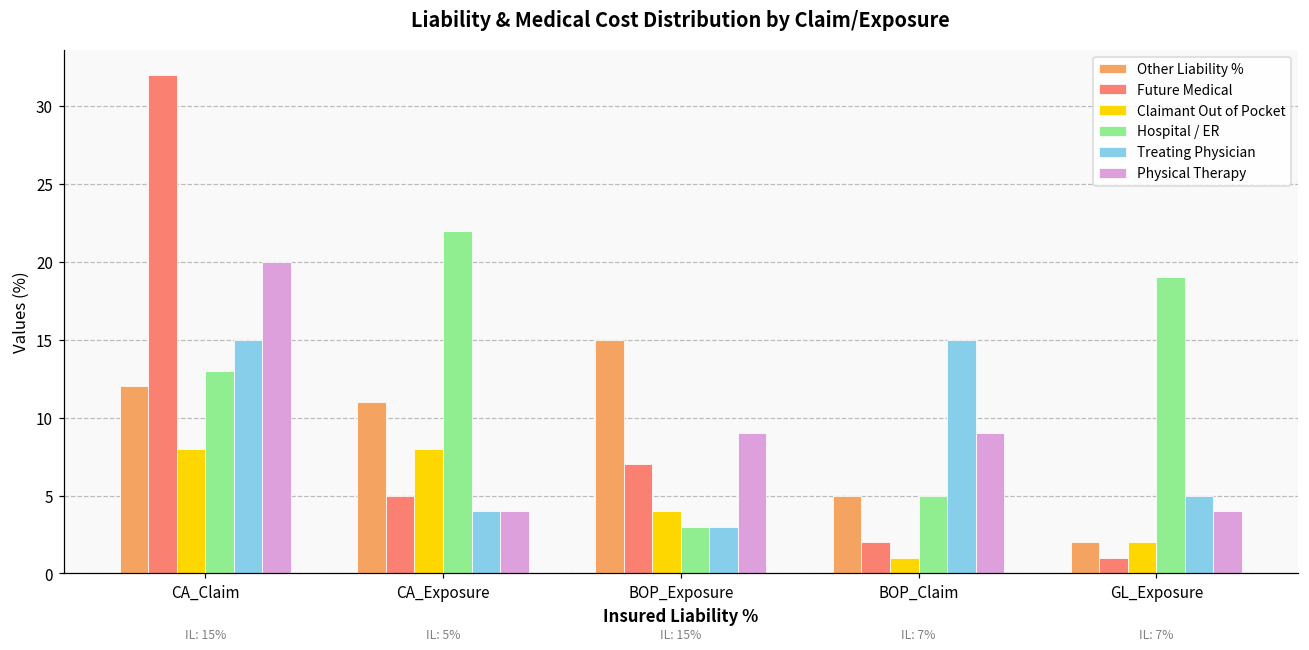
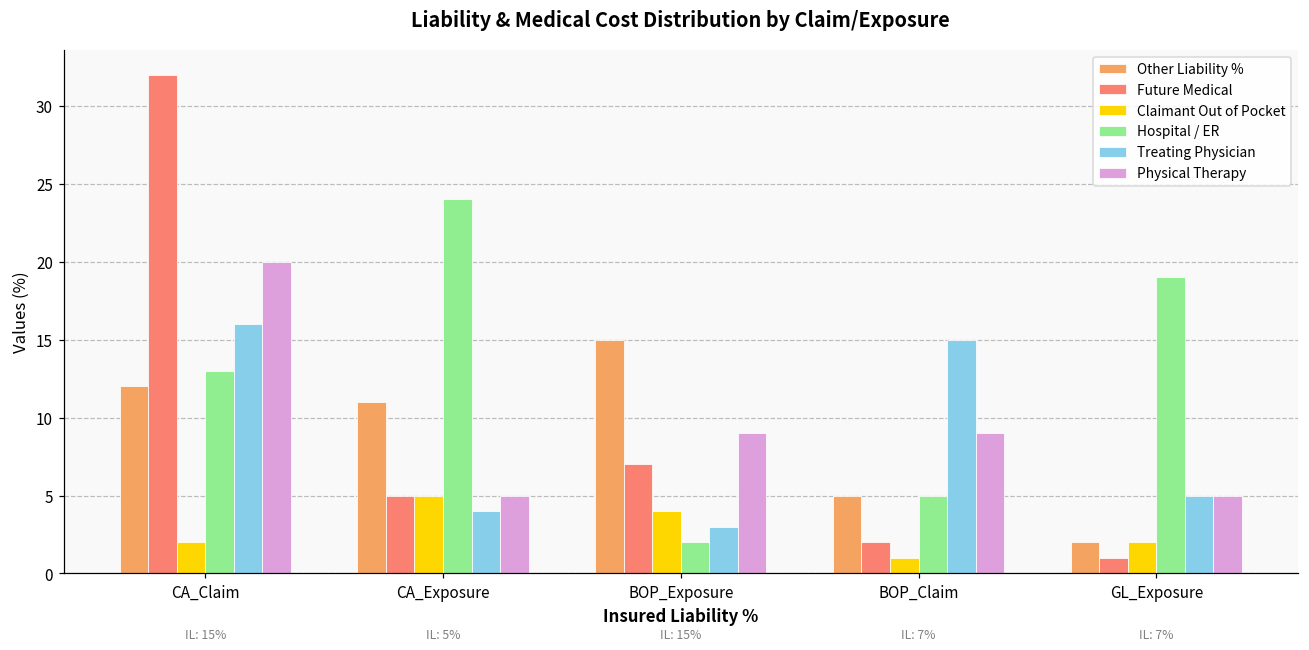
Claimant Out of Pocket, CA_Claim: 8 -> 2
Treating Physician, CA_Claim: 15 -> 16
Claimant Out of Pocket, CA_Exposure: 8 -> 5
Hospital / ER, CA_Exposure: 22 -> 24
Physical Therapy, CA_Exposure: 4 -> 5
Hospital / ER, BOP_Exposure: 3 -> 2
Physical Therapy, GL_Exposure: 4 -> 5
